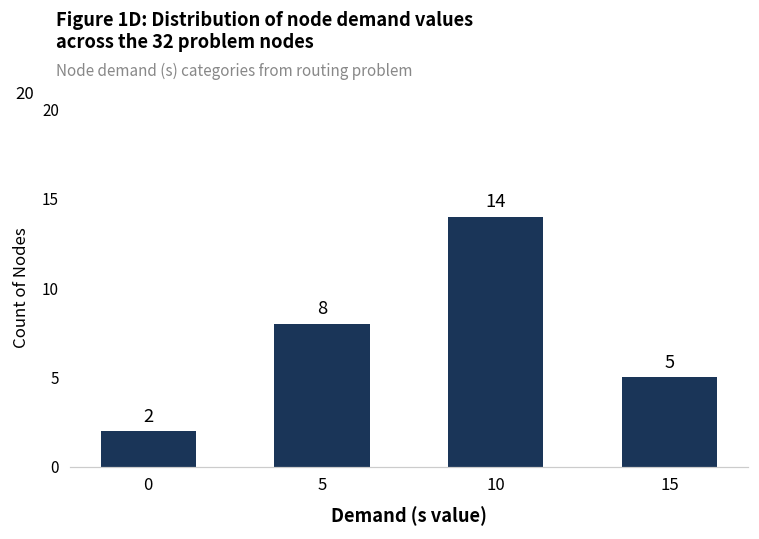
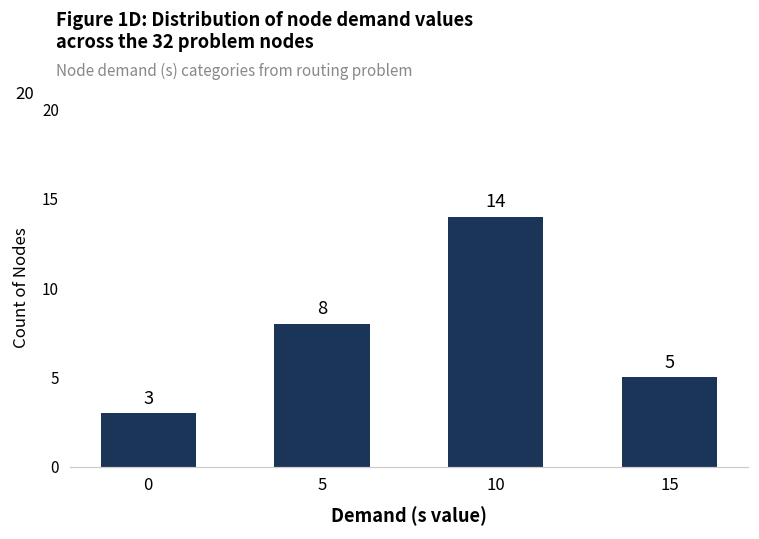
0: 2 -> 3
